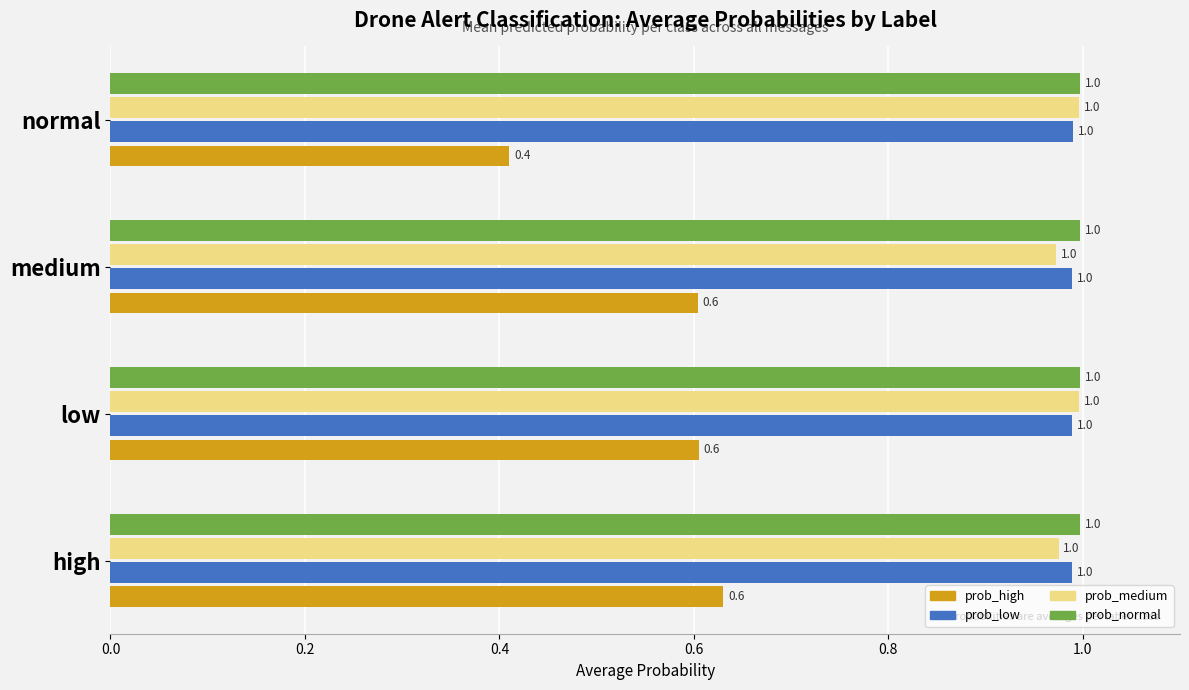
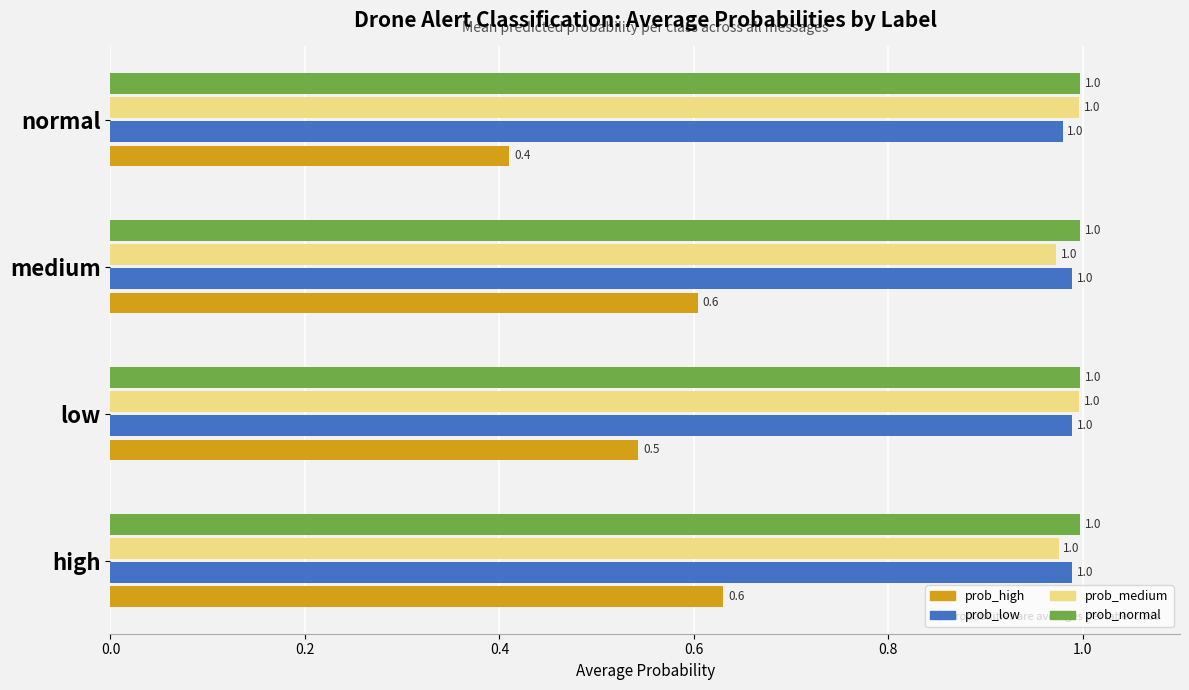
prob_low, normal: 0.99 -> 0.98
prob_high, low: 0.6 -> 0.5
